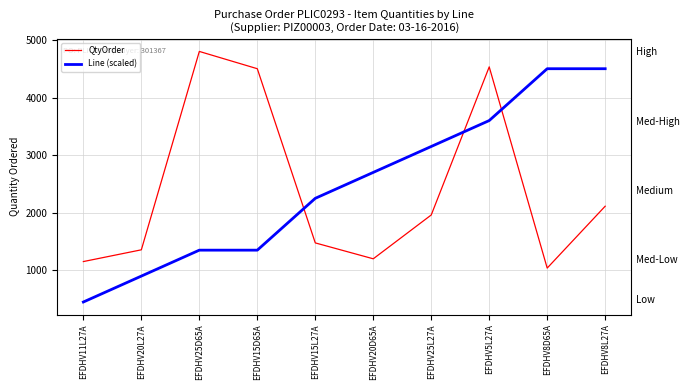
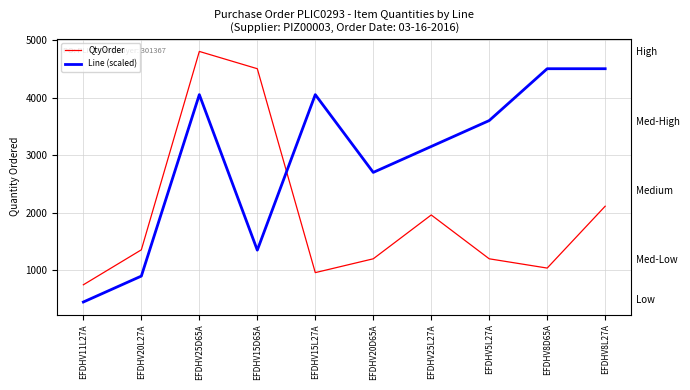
QtyOrder, EFDHV11L27A: 1200 -> 700
Line (scaled), EFDHV25D65A: 1400 -> 4100
QtyOrder, EFDHV15L27A: 1500 -> 1000
Line (scaled), EFDHV15L27A: 2300 -> 4100
QtyOrder, EFDHV5L27A: 4500 -> 1200
